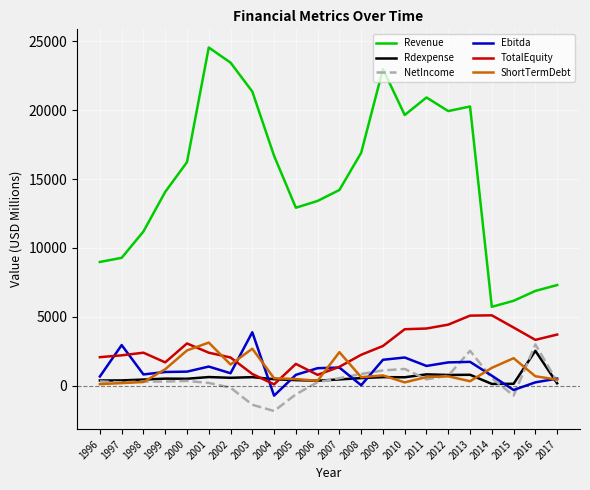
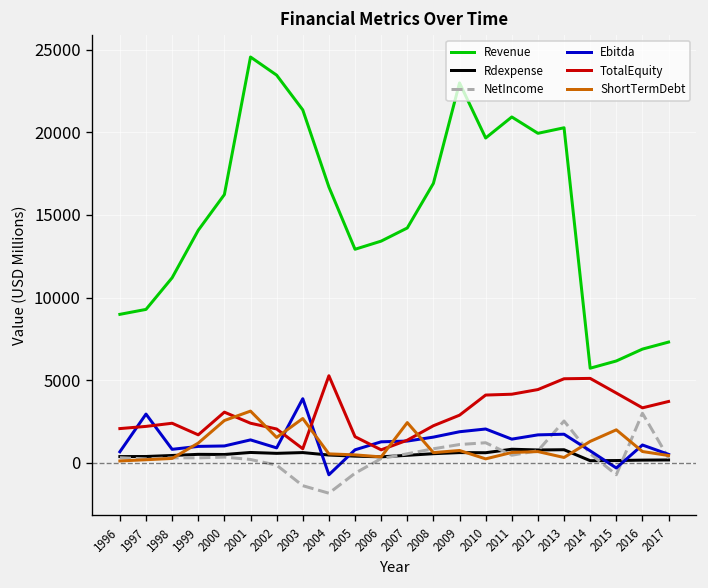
TotalEquity, 2004: 100 -> 5300
Ebitda, 2008: 0 -> 1600
Rdexpense, 2016: 2500 -> 200
Ebitda, 2016: 200 -> 1100
